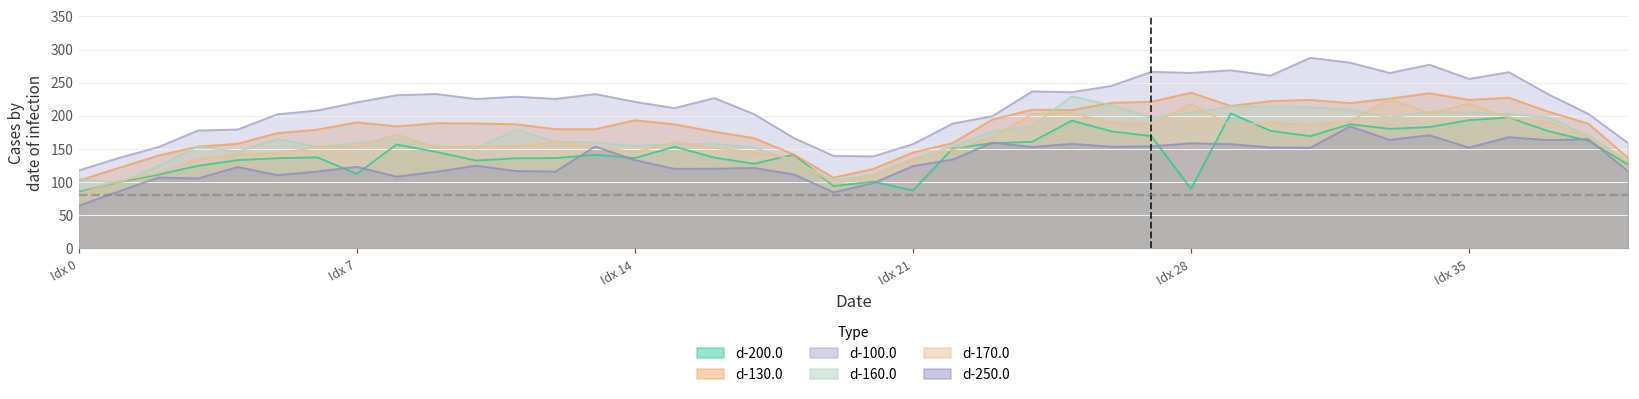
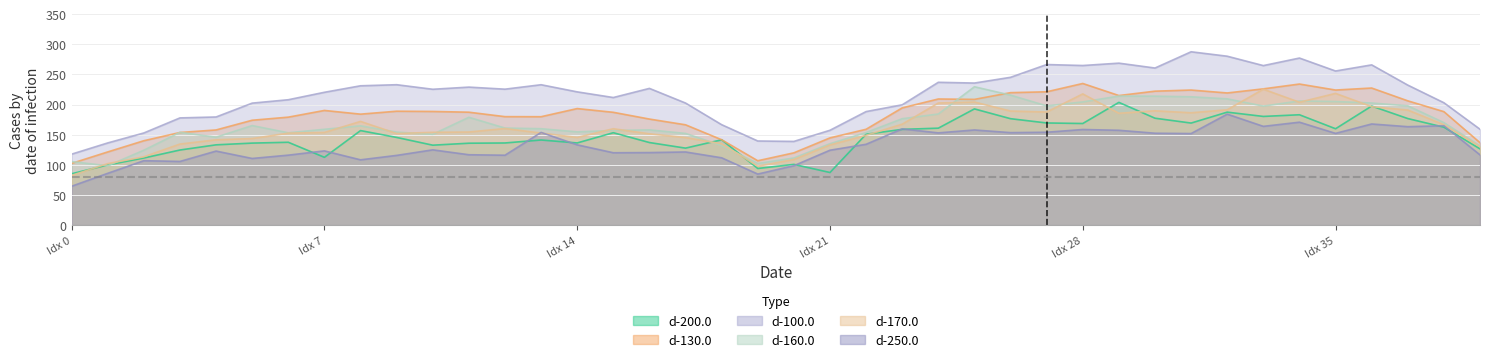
d-200.0, Idx 28: 90 -> 170
d-200.0, Idx 35: 190 -> 160
